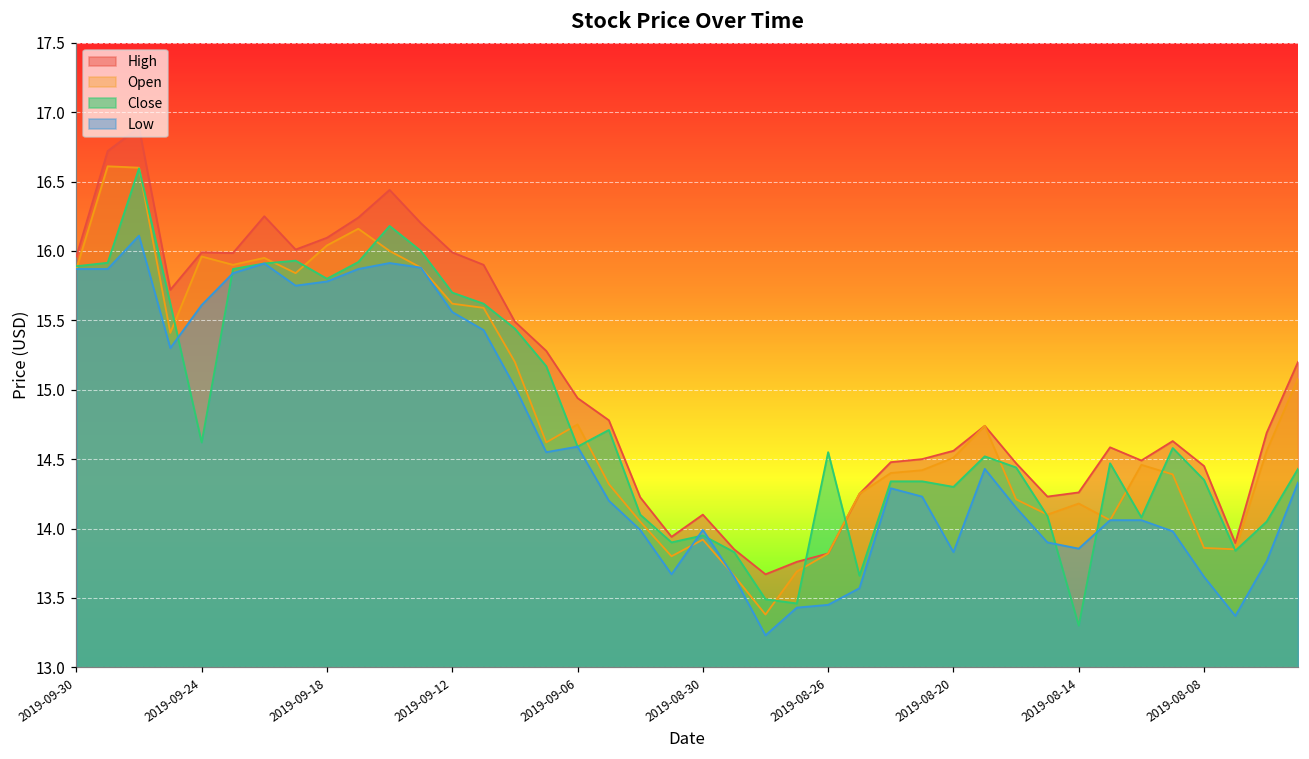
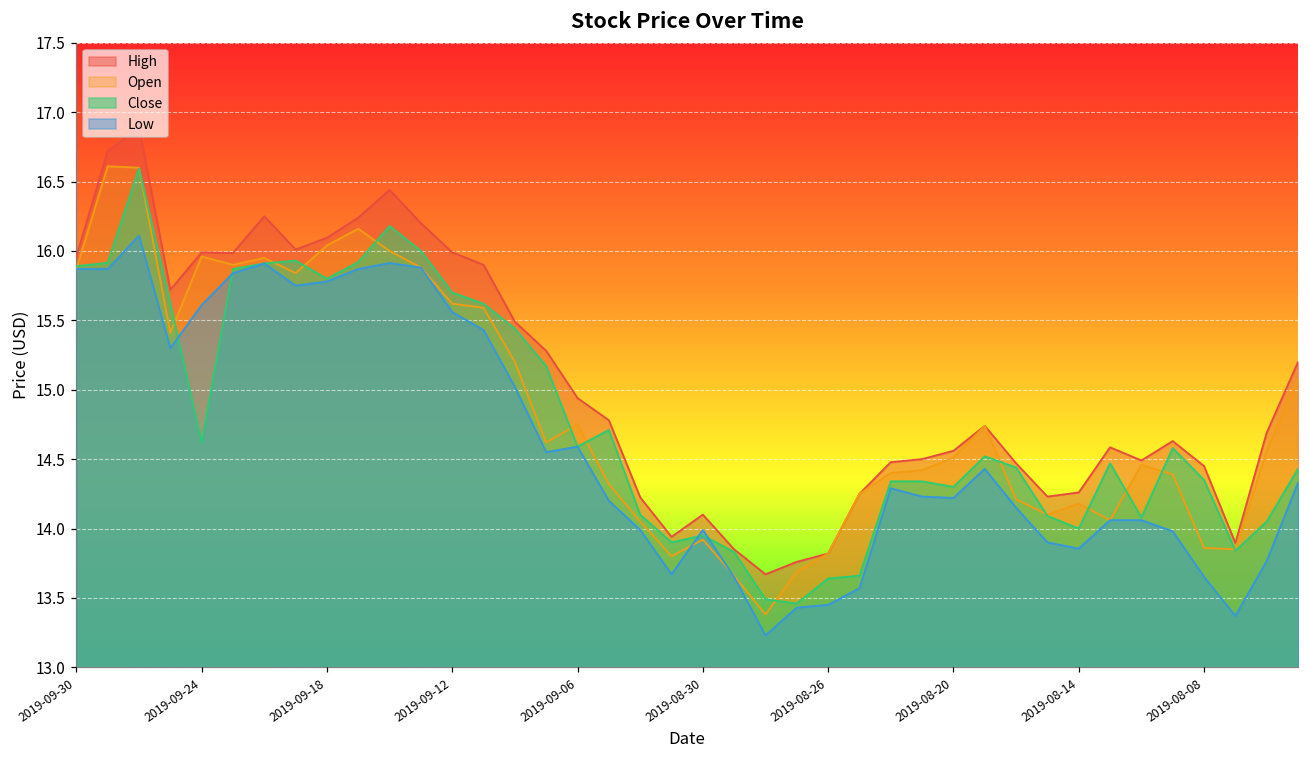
Close, 2019-08-26: 14.55 -> 13.64
Low, 2019-08-20: 13.83 -> 14.22
Close, 2019-08-14: 13.3 -> 14.0
